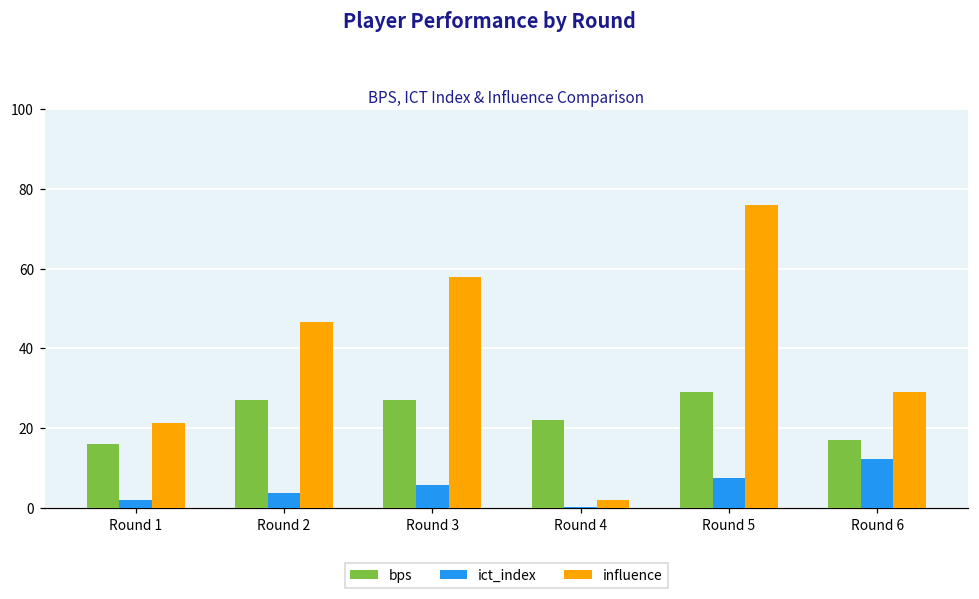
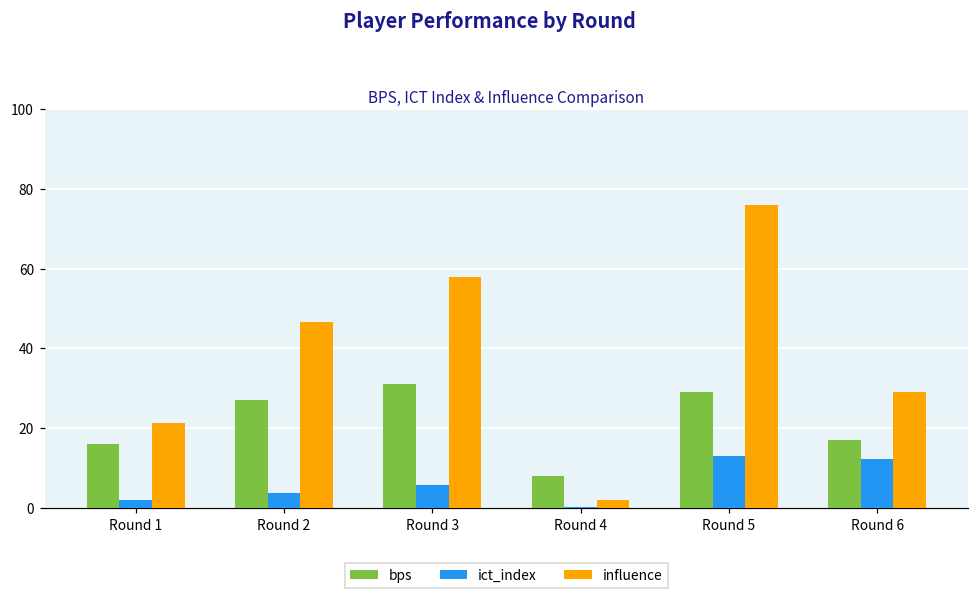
bps, Round 3: 27 -> 31
bps, Round 4: 22 -> 8
ict_index, Round 5: 8 -> 13
